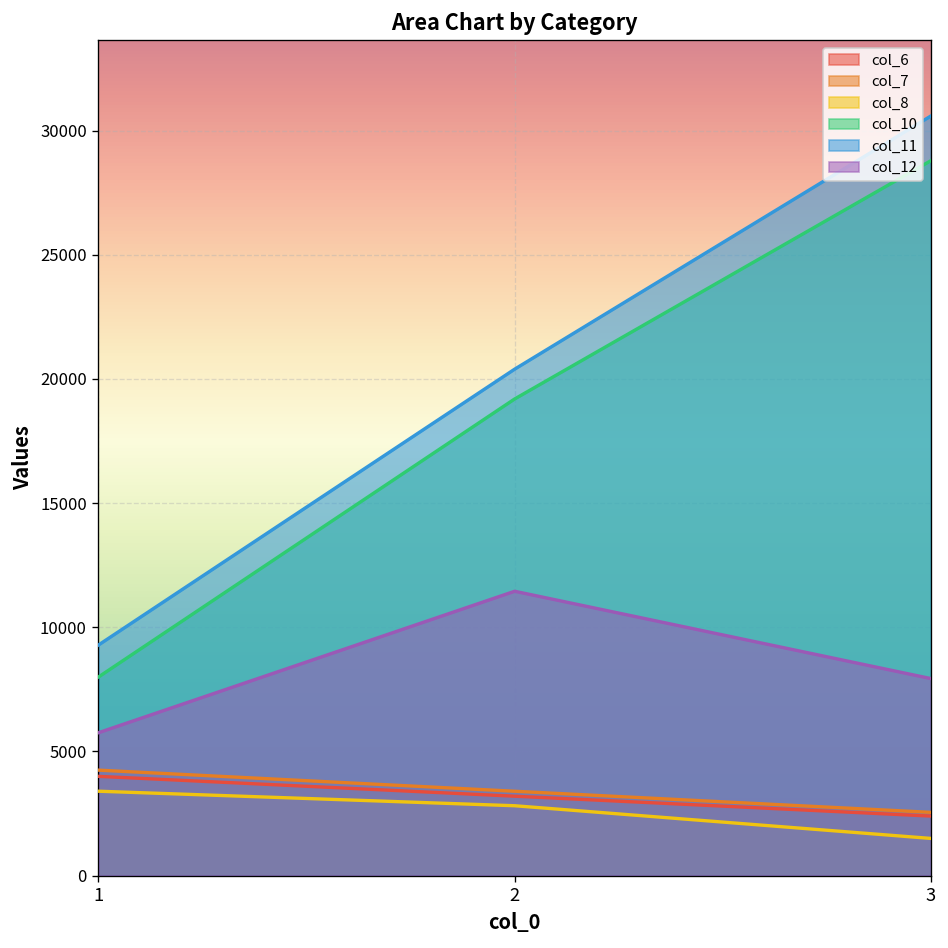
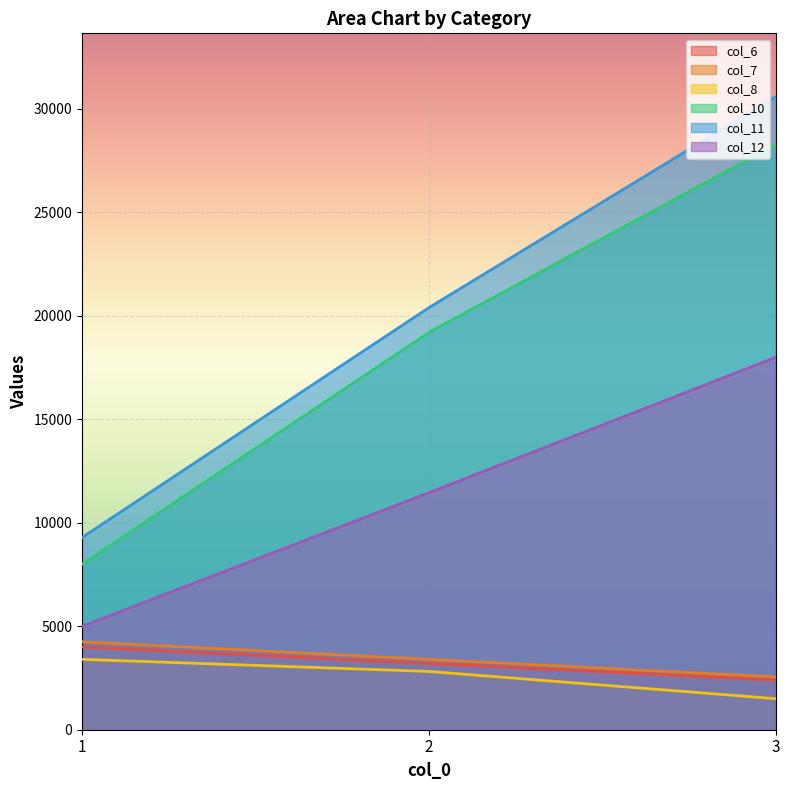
col_12, 1: 5800 -> 5000
col_10, 3: 28800 -> 28300
col_12, 3: 7900 -> 18000
